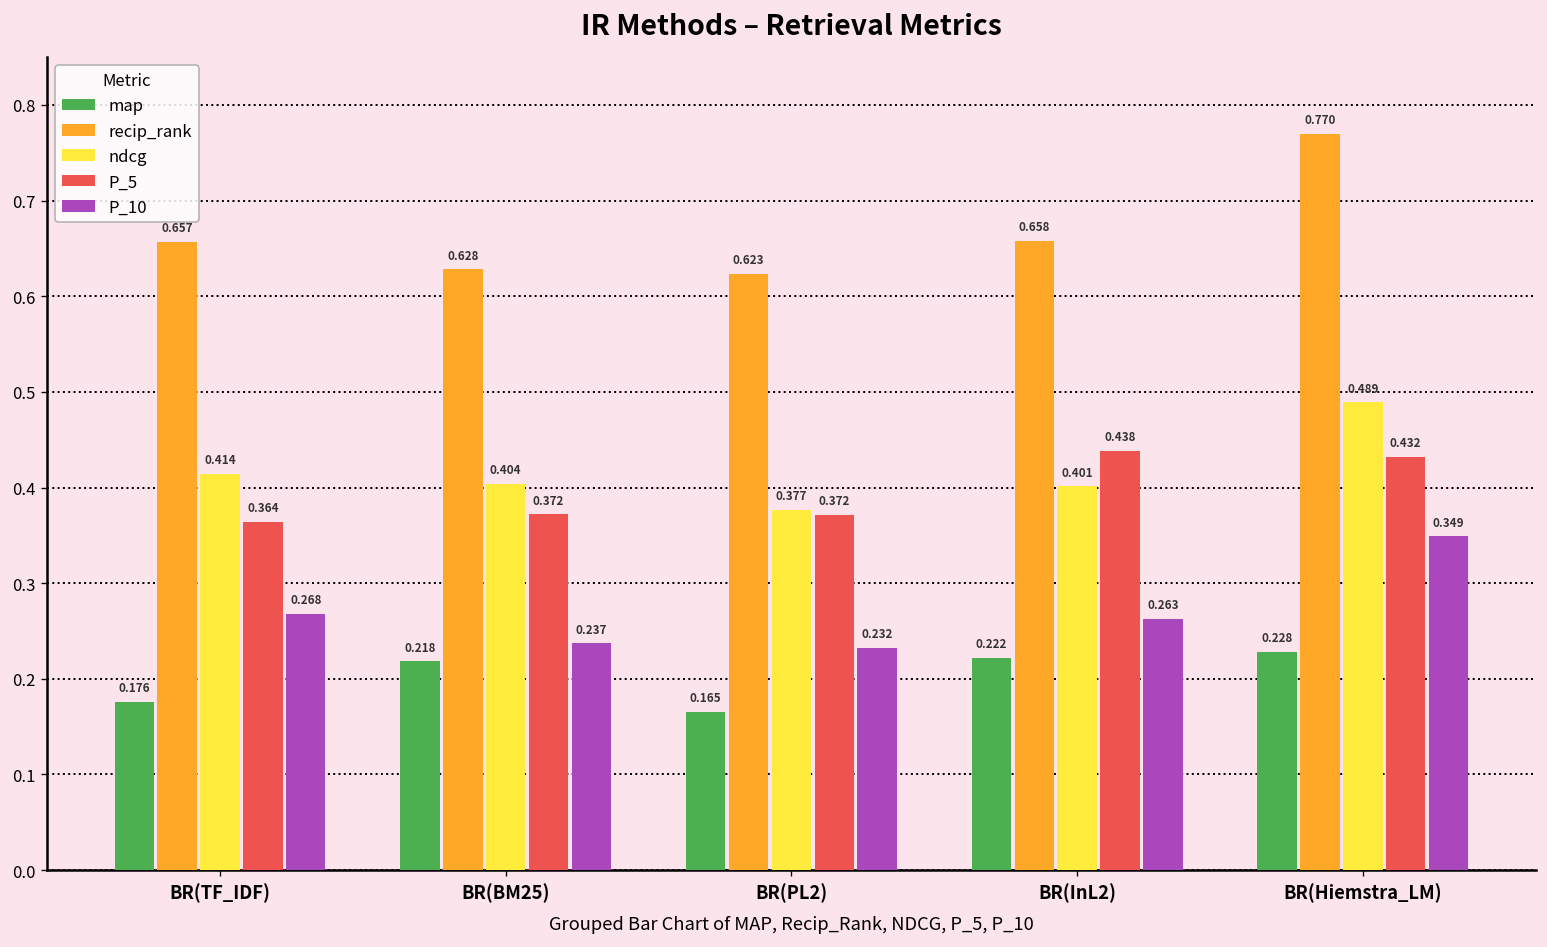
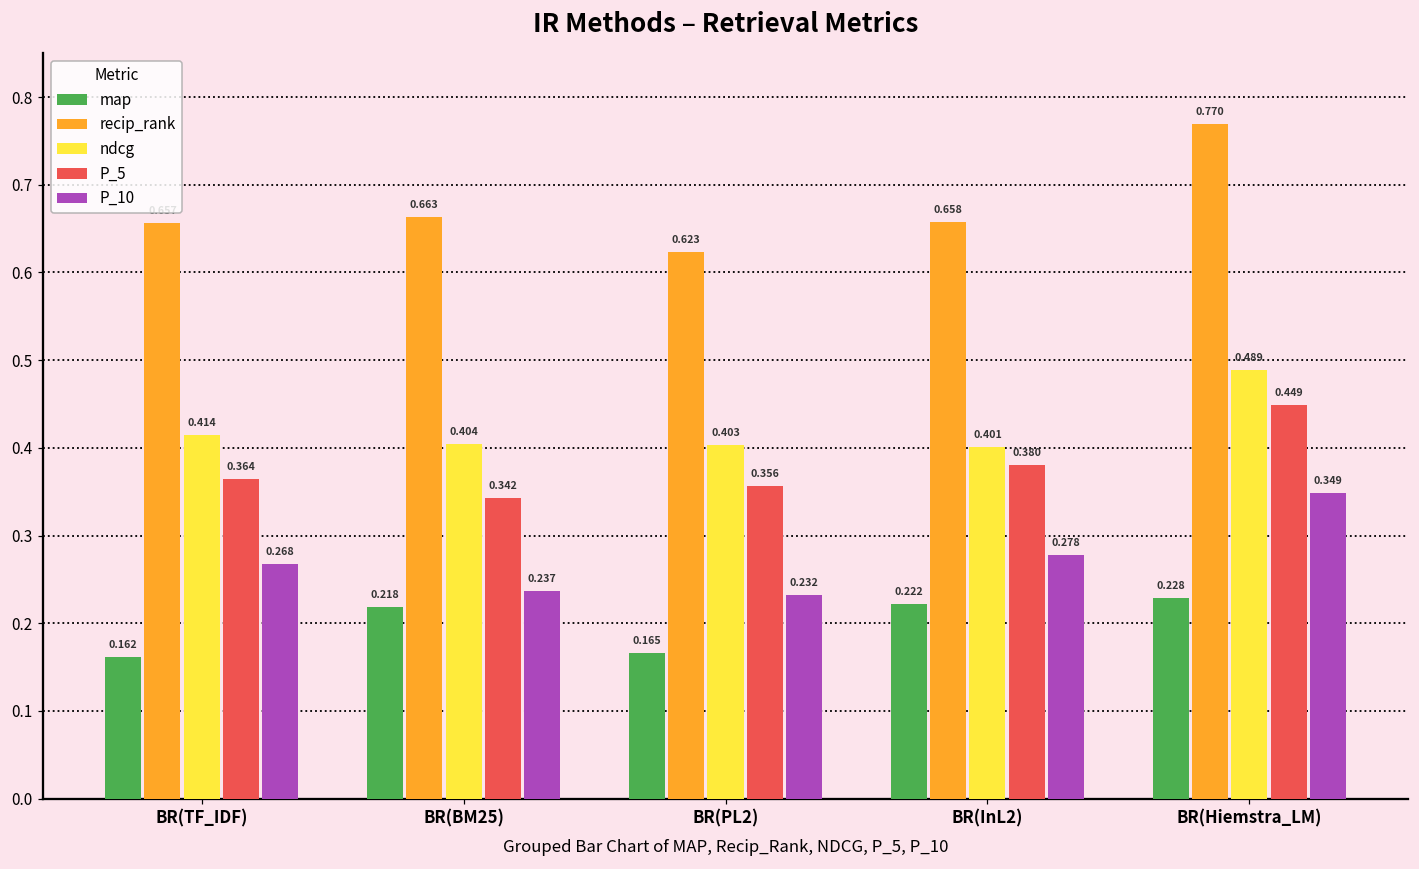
map, BR(TF_IDF): 0.176 -> 0.162
recip_rank, BR(BM25): 0.628 -> 0.663
P_5, BR(BM25): 0.372 -> 0.342
ndcg, BR(PL2): 0.377 -> 0.403
P_5, BR(PL2): 0.372 -> 0.356
P_5, BR(InL2): 0.438 -> 0.380
P_10, BR(InL2): 0.263 -> 0.278
P_5, BR(Hiemstra_LM): 0.432 -> 0.449
